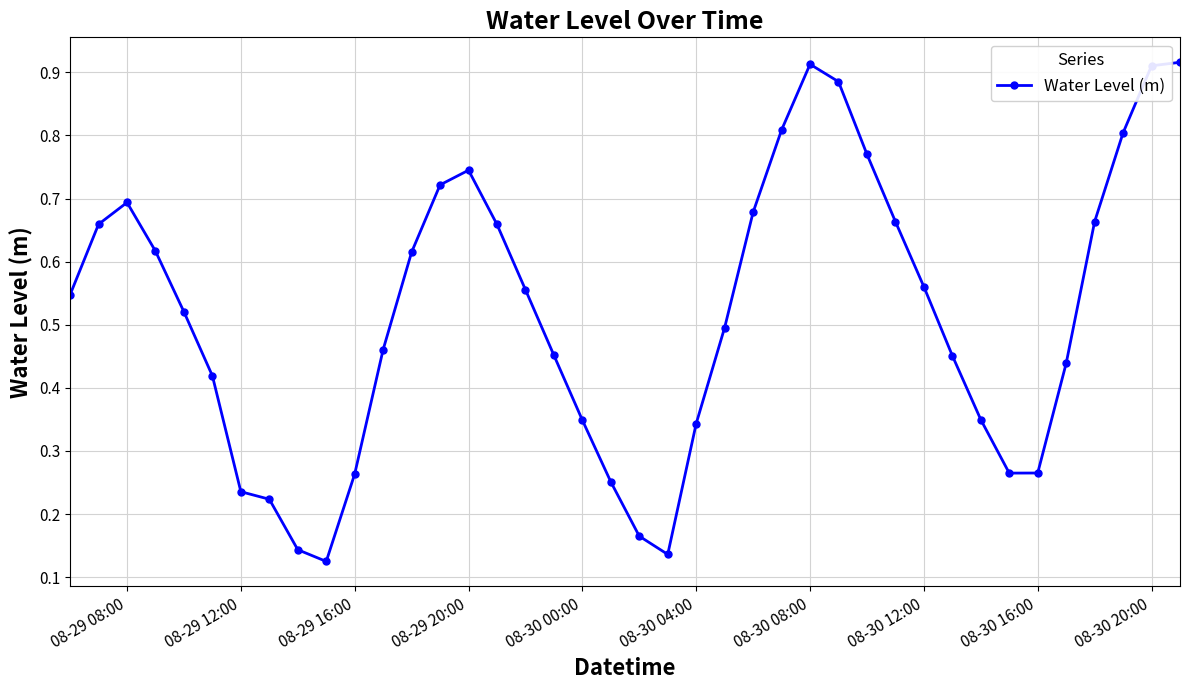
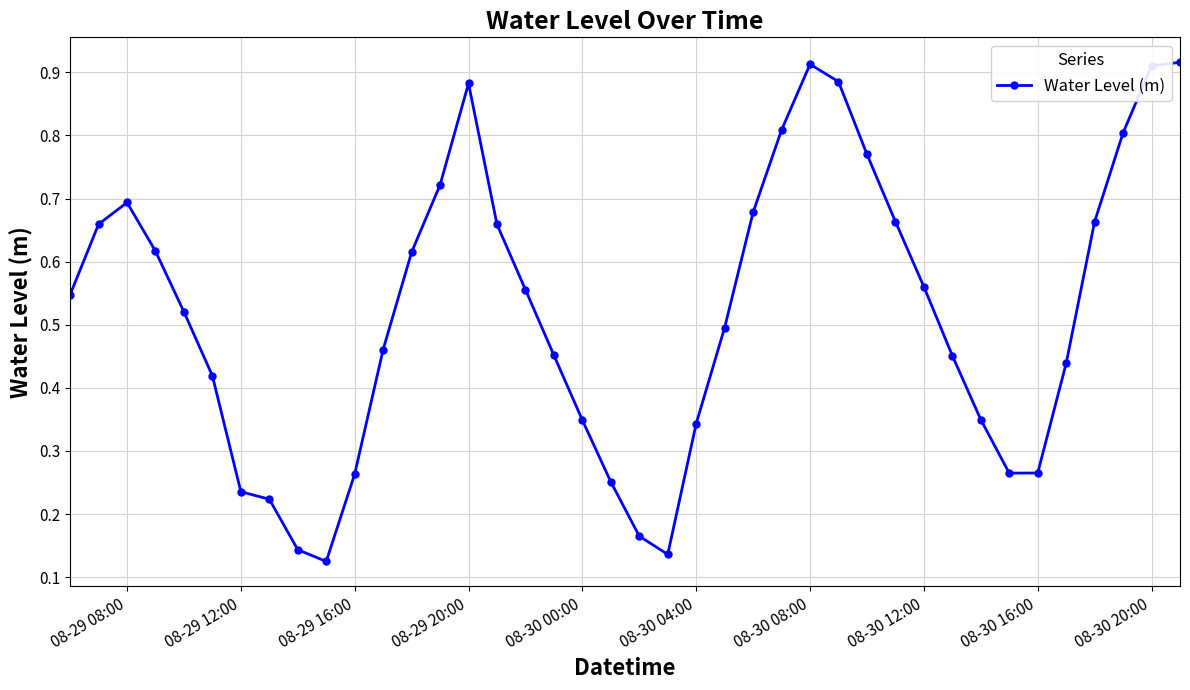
08-29 20:00: 0.74 -> 0.88
